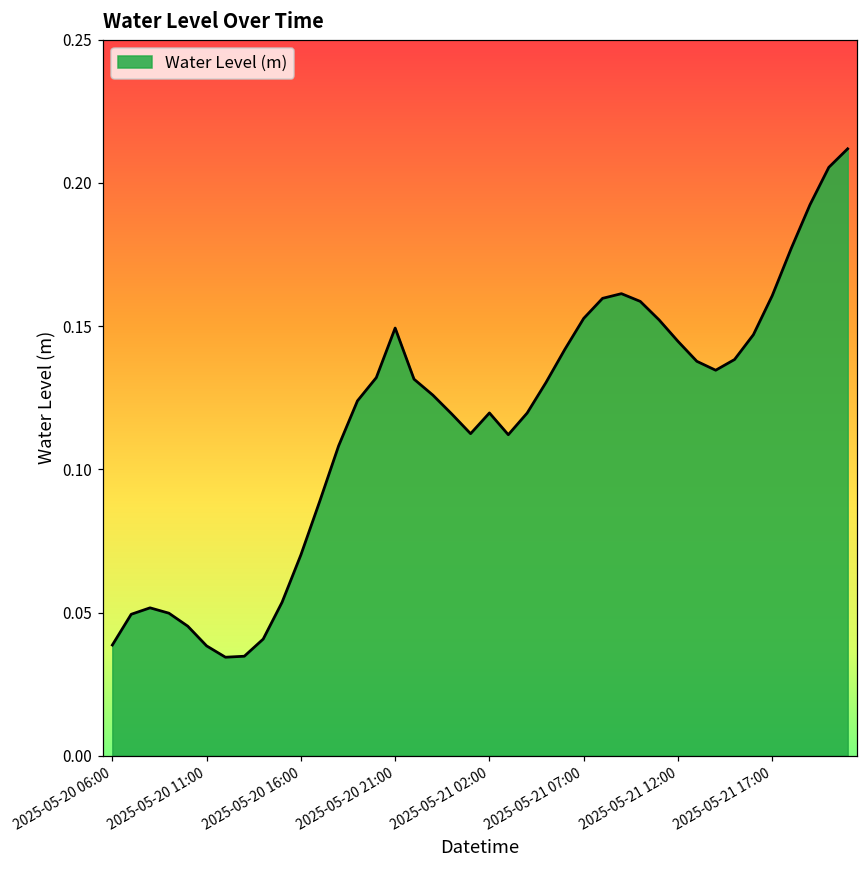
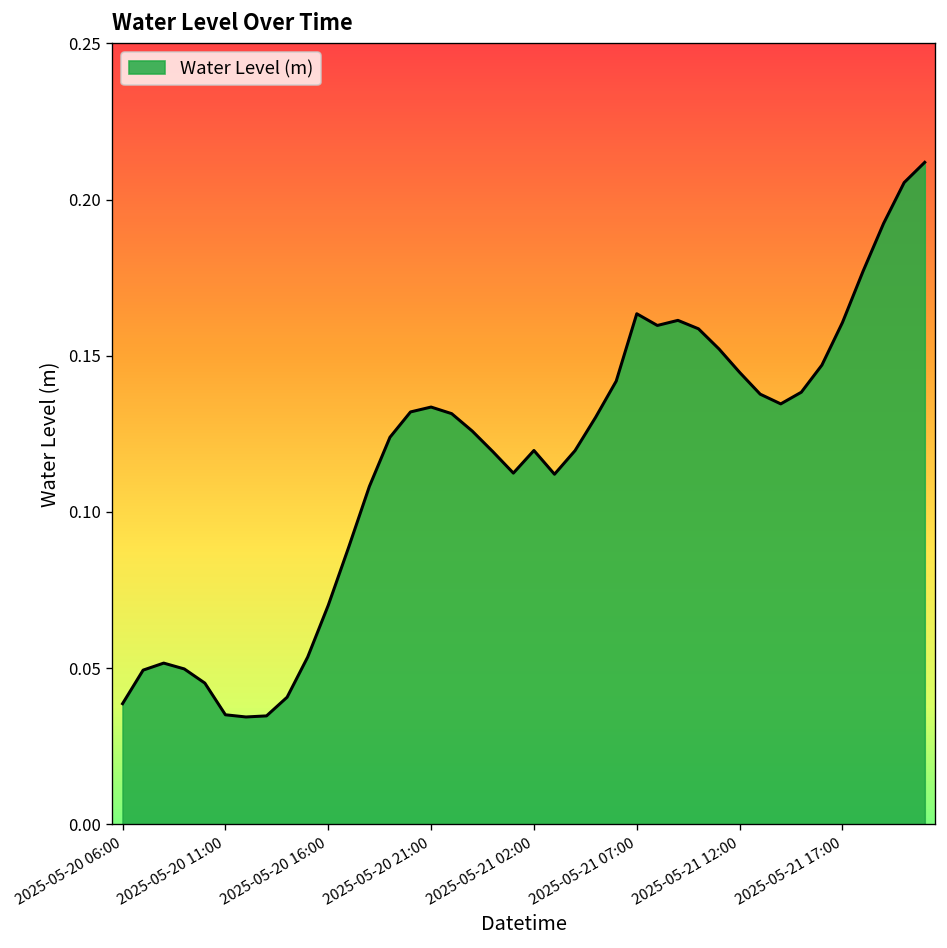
2025-05-20 11:00: 0.038 -> 0.035
2025-05-20 21:00: 0.149 -> 0.134
2025-05-21 07:00: 0.153 -> 0.163
